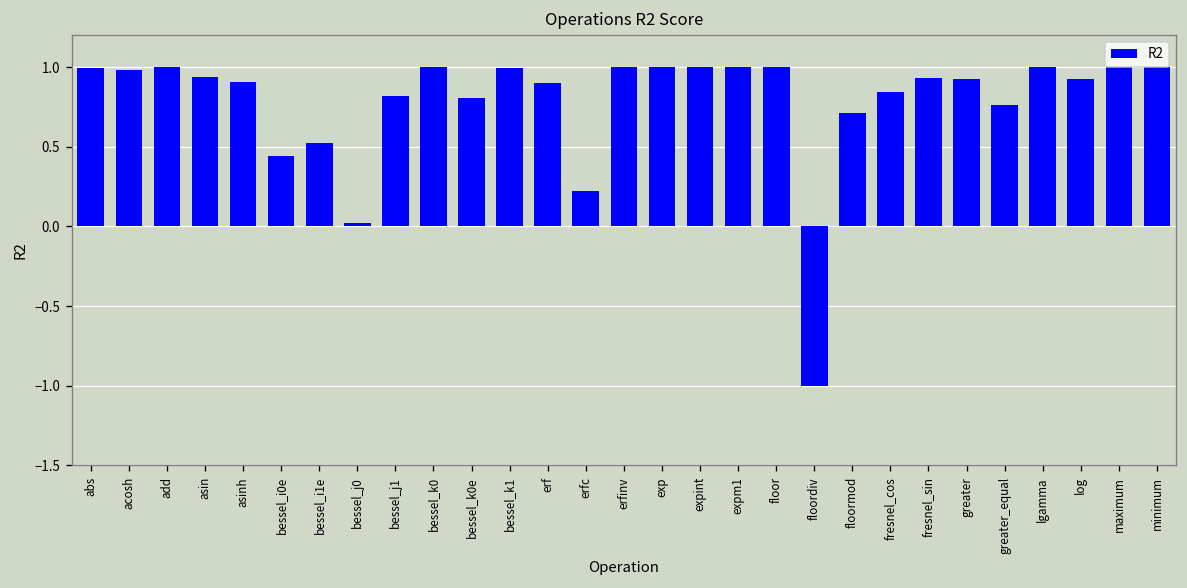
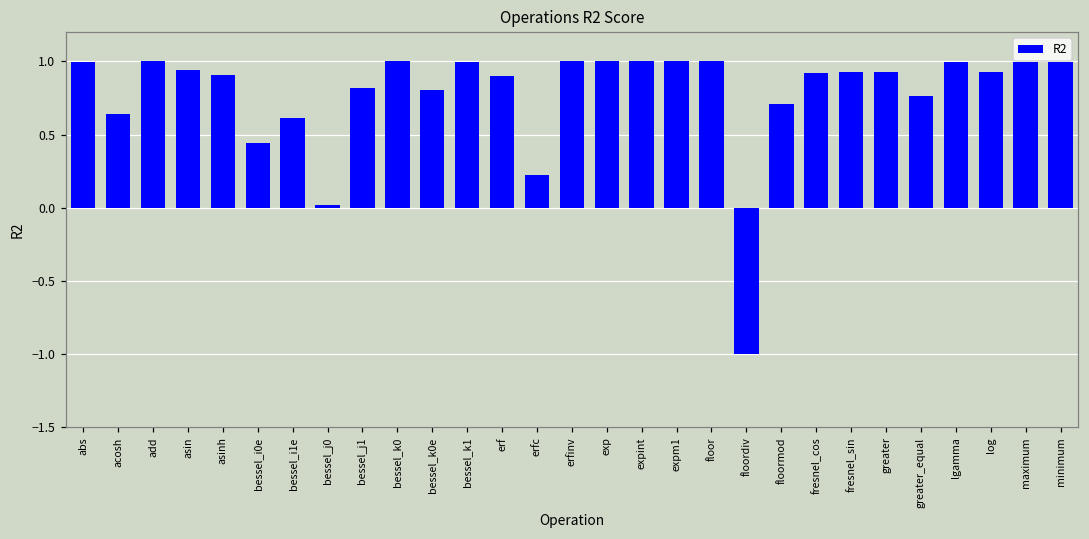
acosh: 0.98 -> 0.64
bessel_i1e: 0.53 -> 0.61
fresnel_cos: 0.84 -> 0.92
